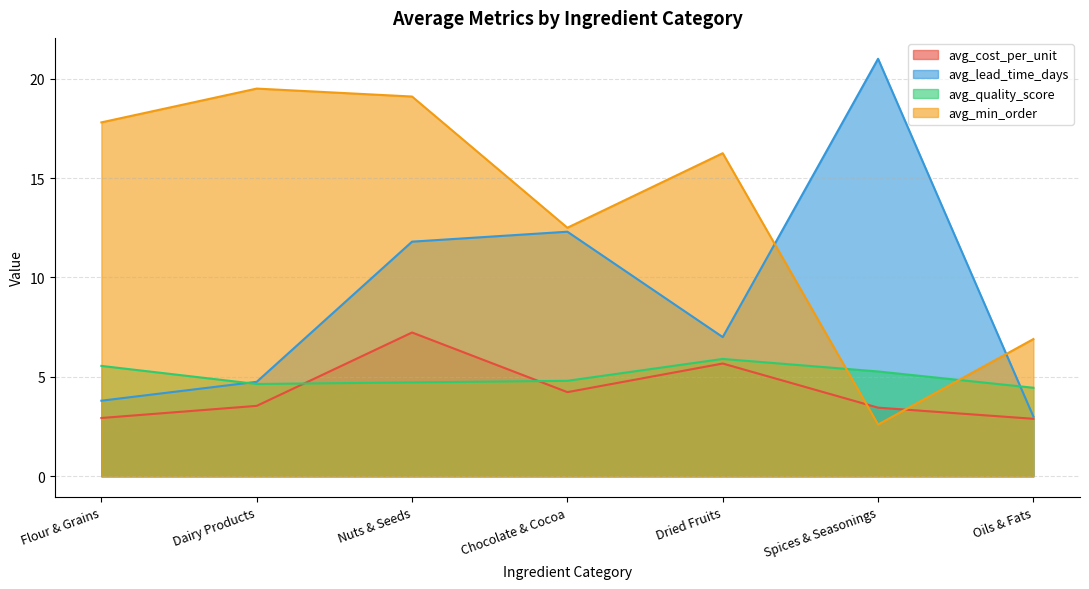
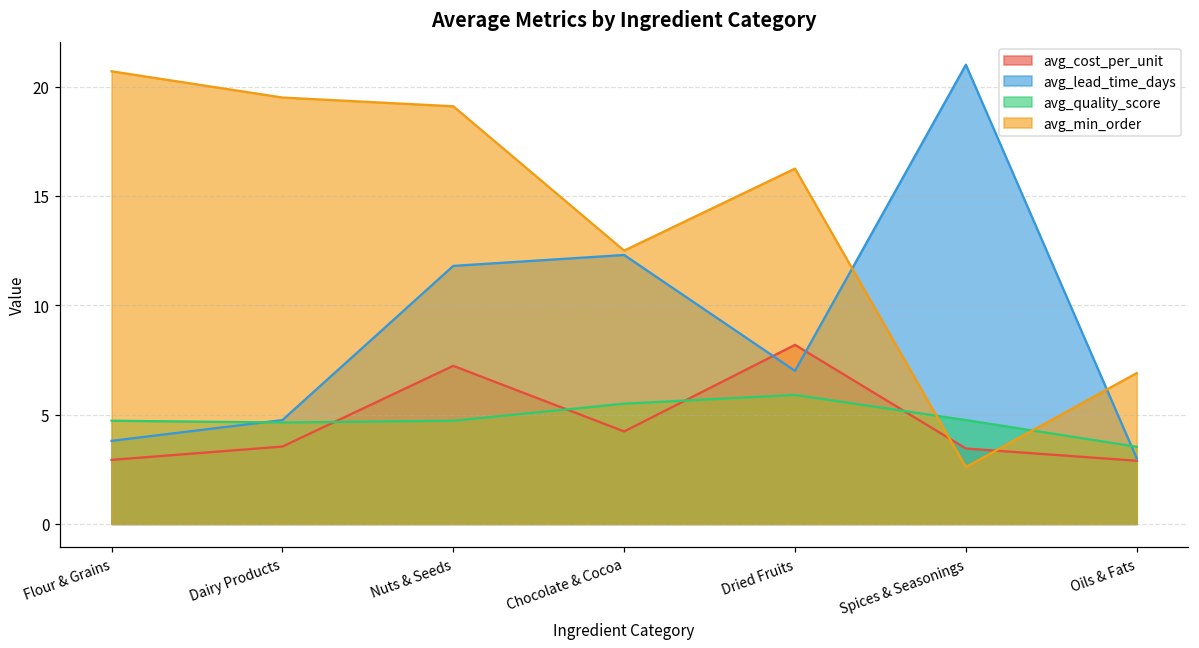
avg_quality_score, Flour & Grains: 5.6 -> 4.7
avg_min_order, Flour & Grains: 17.8 -> 20.7
avg_quality_score, Chocolate & Cocoa: 4.8 -> 5.5
avg_cost_per_unit, Dried Fruits: 5.7 -> 8.2
avg_quality_score, Spices & Seasonings: 5.3 -> 4.8
avg_quality_score, Oils & Fats: 4.5 -> 3.5
